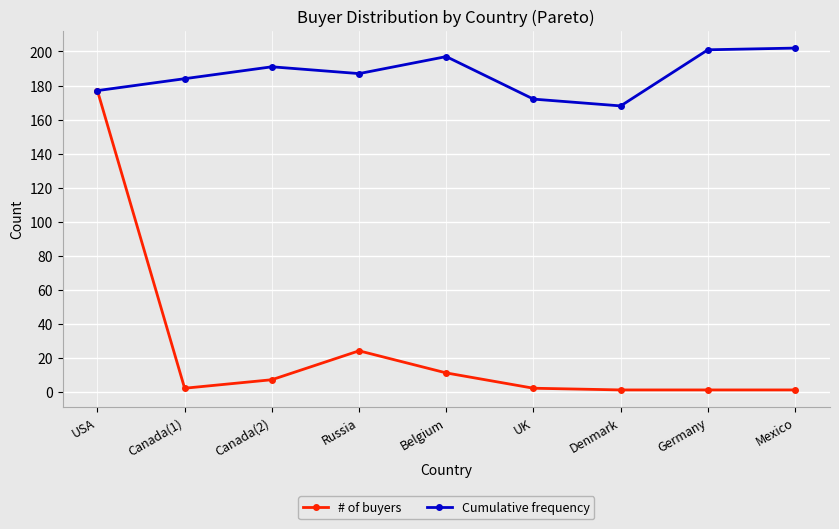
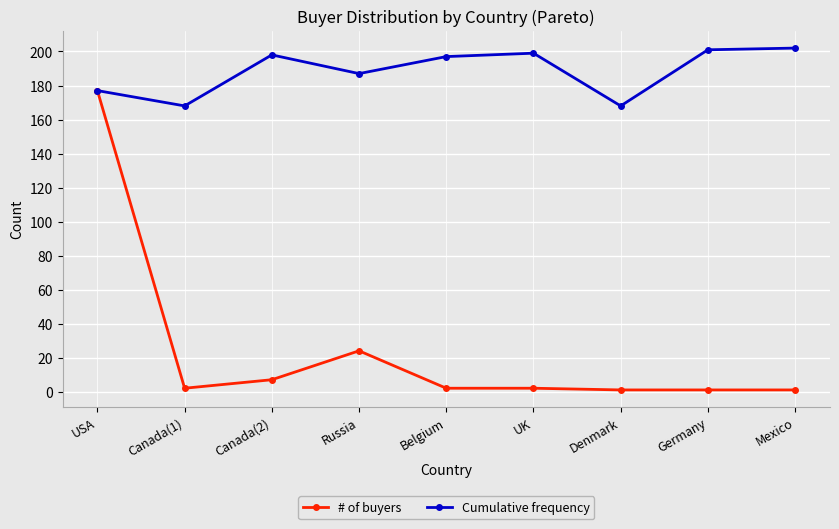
Cumulative frequency, Canada(1): 184 -> 168
Cumulative frequency, Canada(2): 191 -> 198
# of buyers, Belgium: 11 -> 2
Cumulative frequency, UK: 172 -> 199
